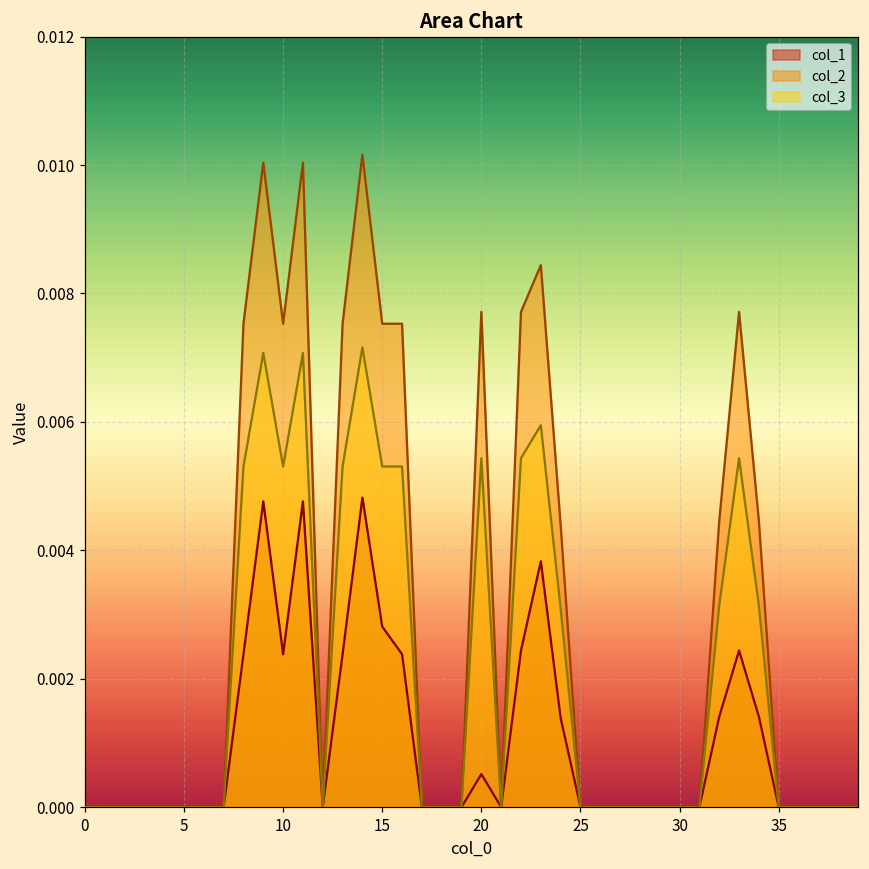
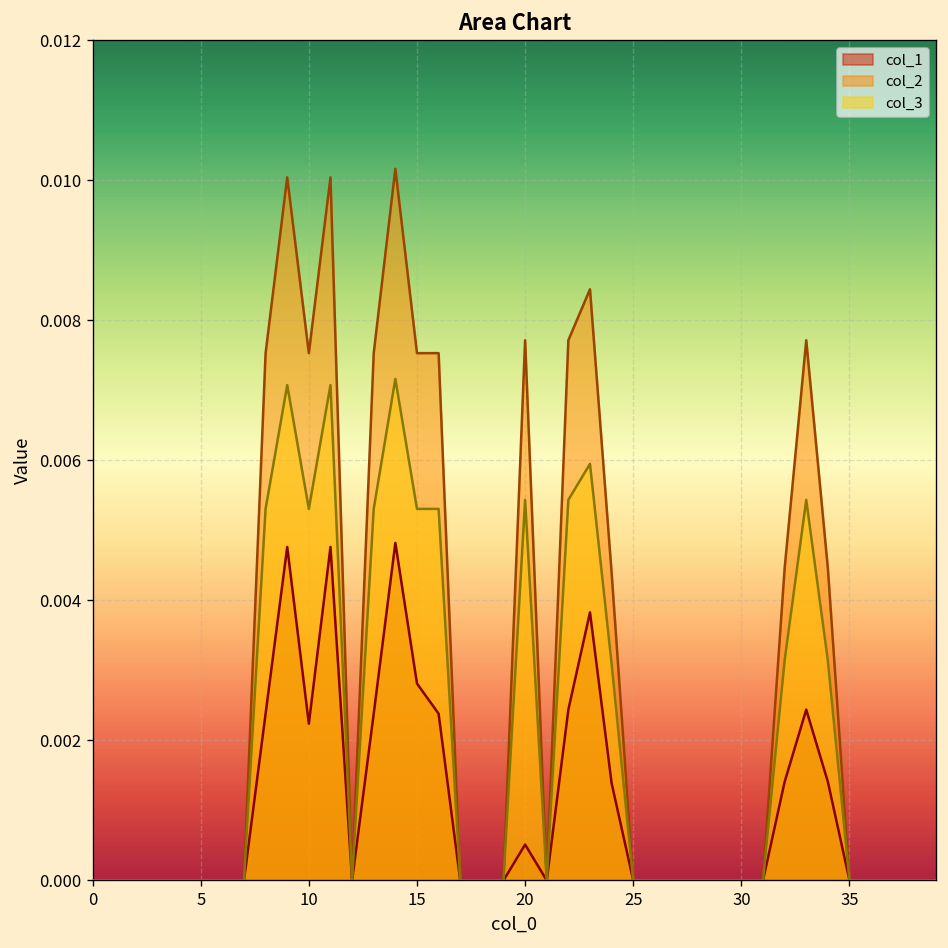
col_1, 10: 0.0024 -> 0.0022
